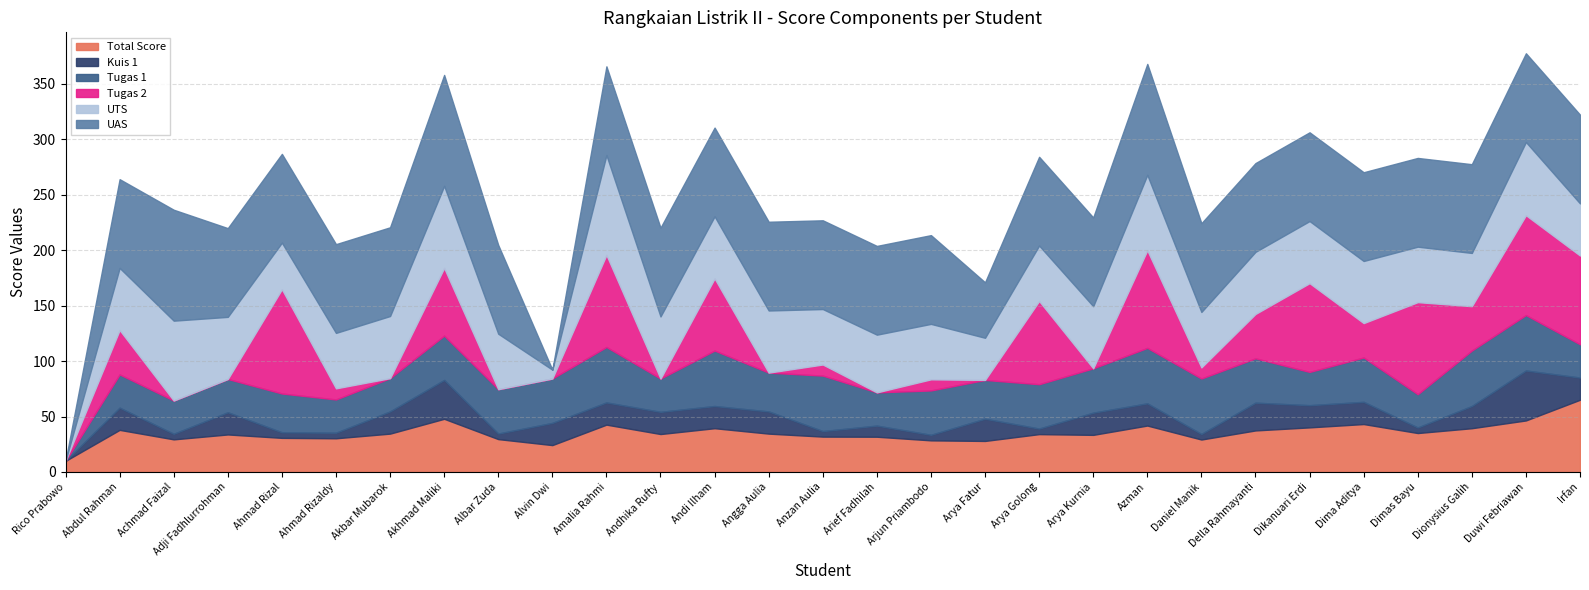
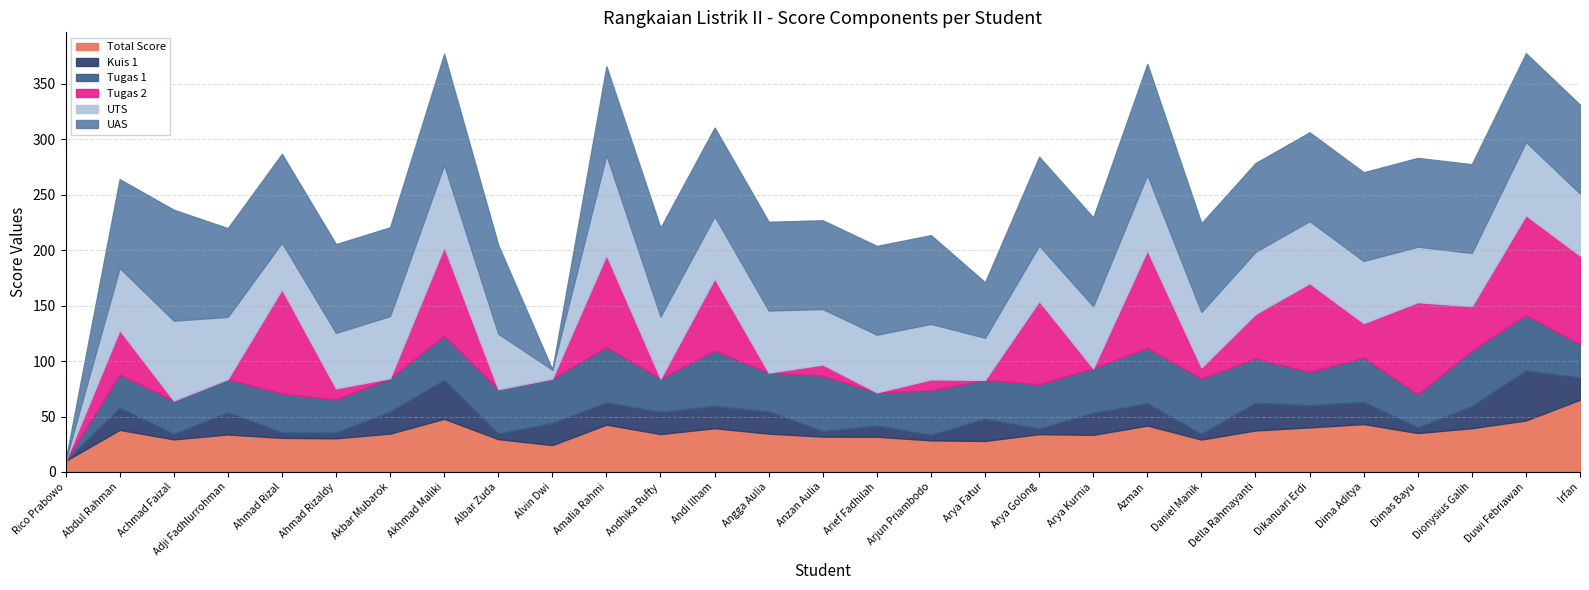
Tugas 2, Akhmad Maliki: 61 -> 80
UTS, Irfan: 47 -> 56
